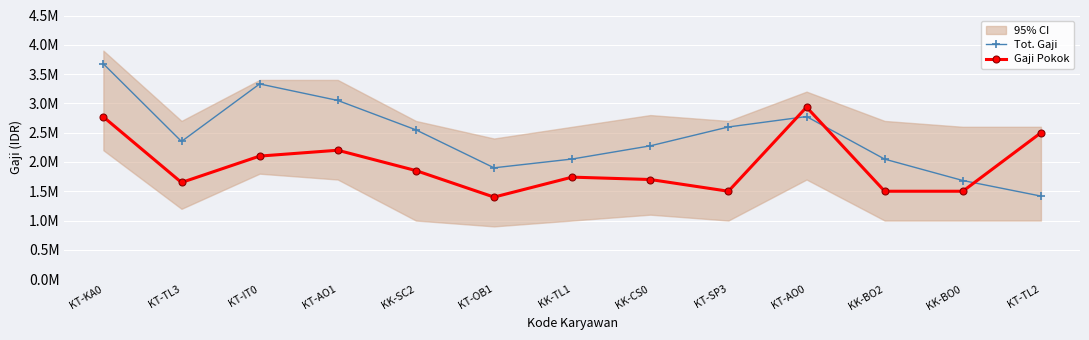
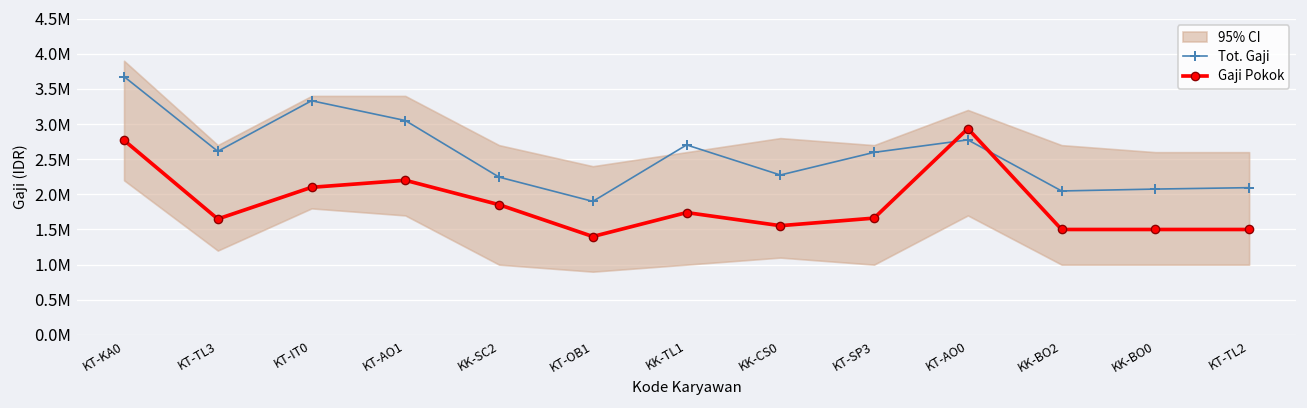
Tot. Gaji, KT-TL3: 2400000 -> 2600000
Tot. Gaji, KK-SC2: 2500000 -> 2200000
Tot. Gaji, KK-TL1: 2100000 -> 2700000
Gaji Pokok, KK-CS0: 1700000 -> 1600000
Gaji Pokok, KT-SP3: 1500000 -> 1700000
Tot. Gaji, KK-BO0: 1700000 -> 2100000
Tot. Gaji, KT-TL2: 1400000 -> 2100000
Gaji Pokok, KT-TL2: 2500000 -> 1500000
